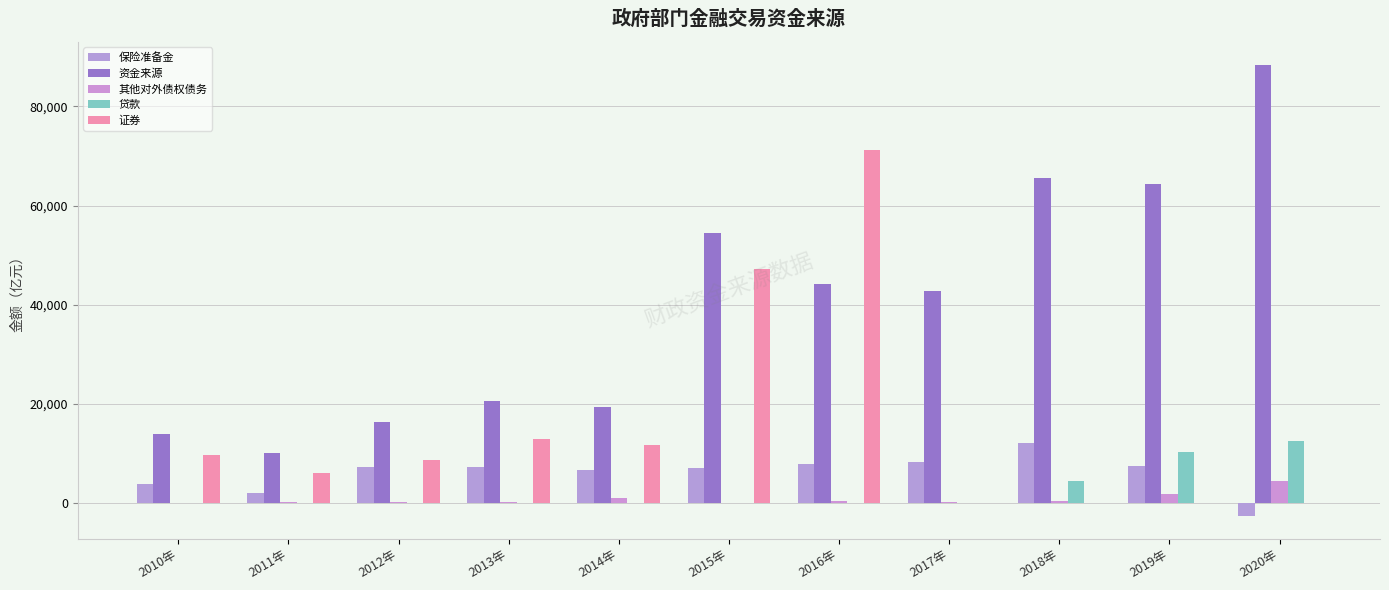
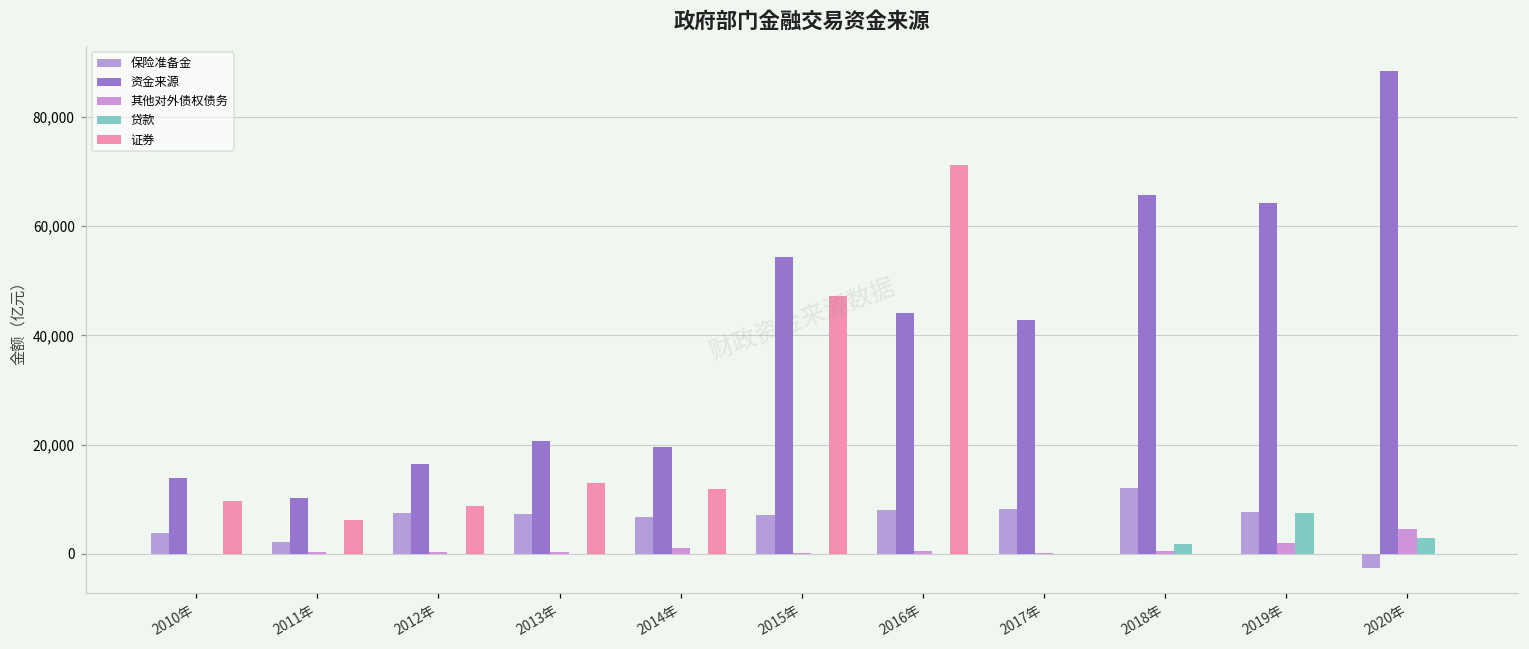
贷款, 2018年: 4,000 -> 2,000
贷款, 2019年: 10,000 -> 7,000
贷款, 2020年: 13,000 -> 3,000
